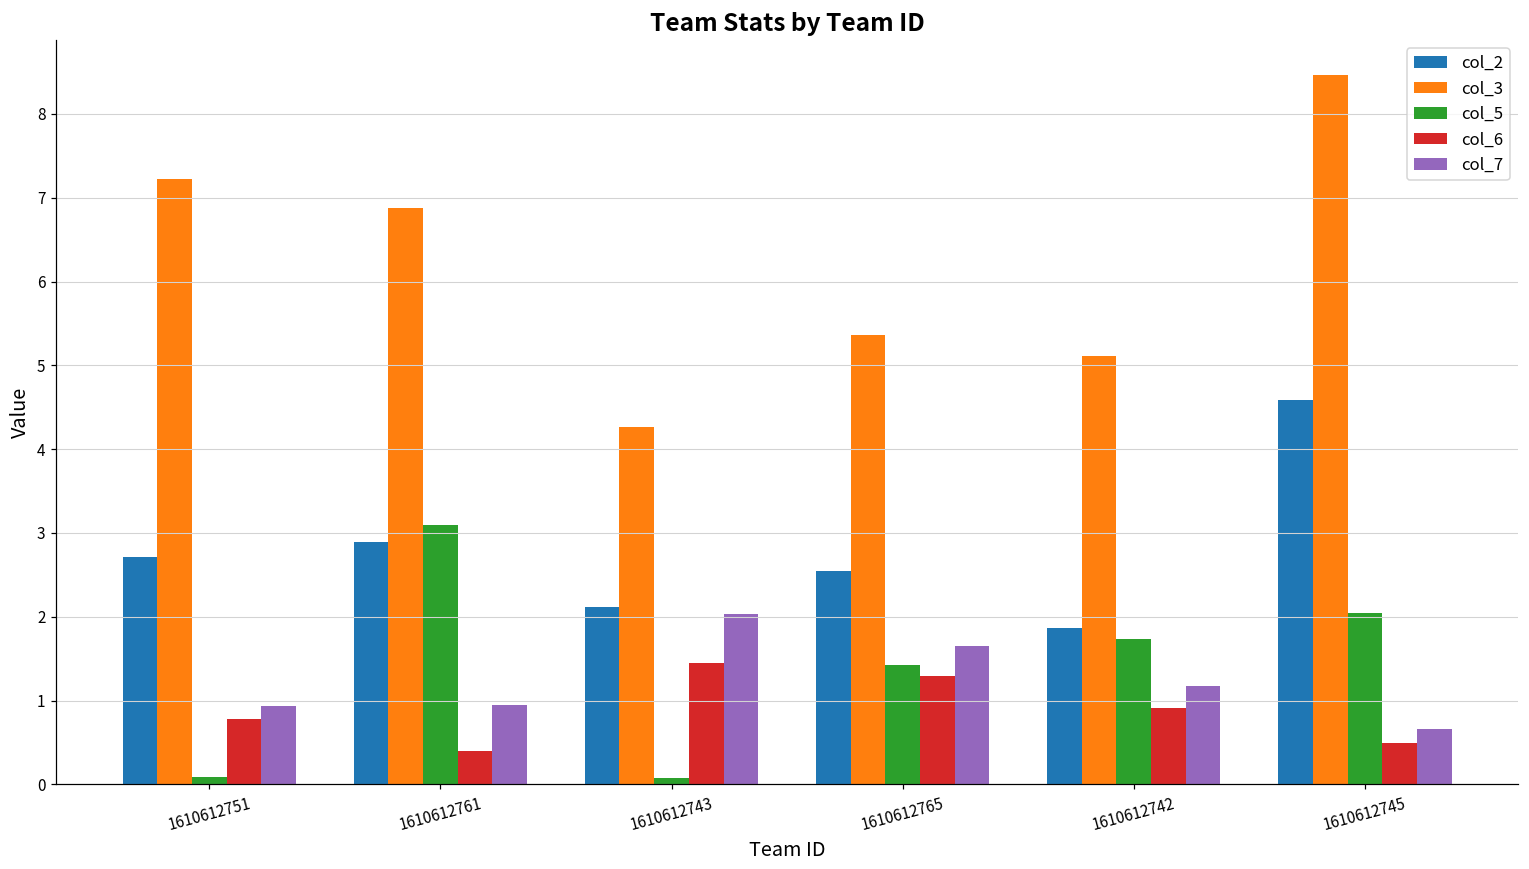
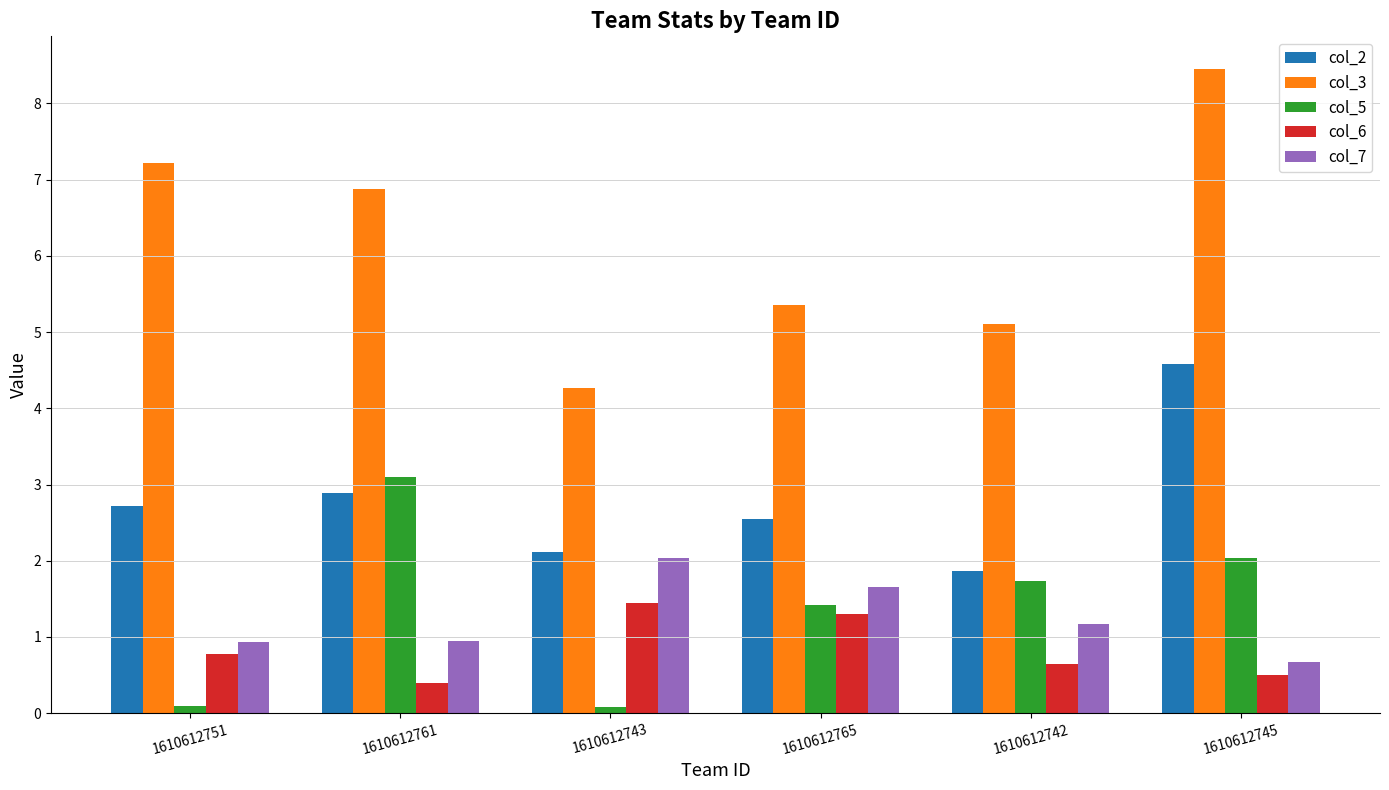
col_6, 1610612742: 0.9 -> 0.7
